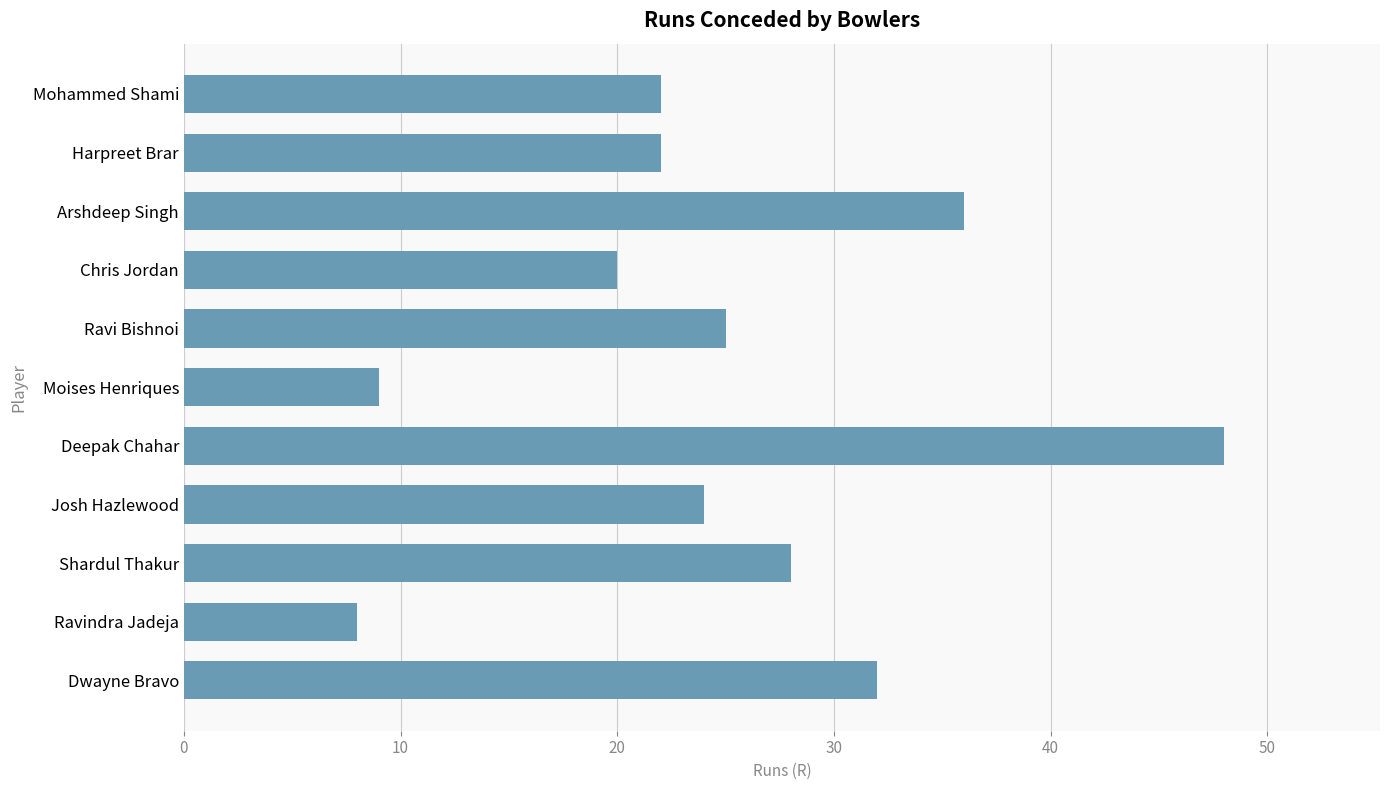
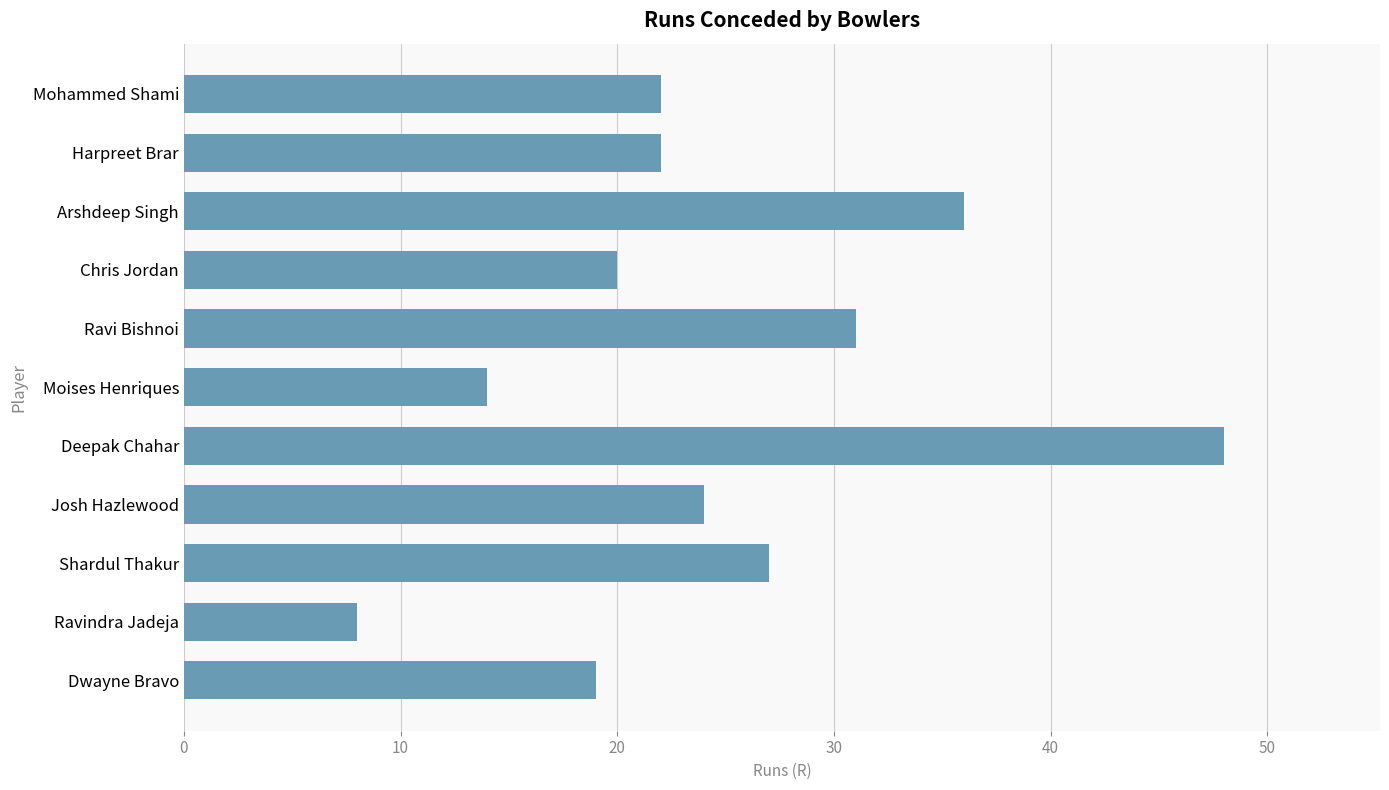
Ravi Bishnoi: 25 -> 31
Moises Henriques: 9 -> 14
Shardul Thakur: 28 -> 27
Dwayne Bravo: 32 -> 19
